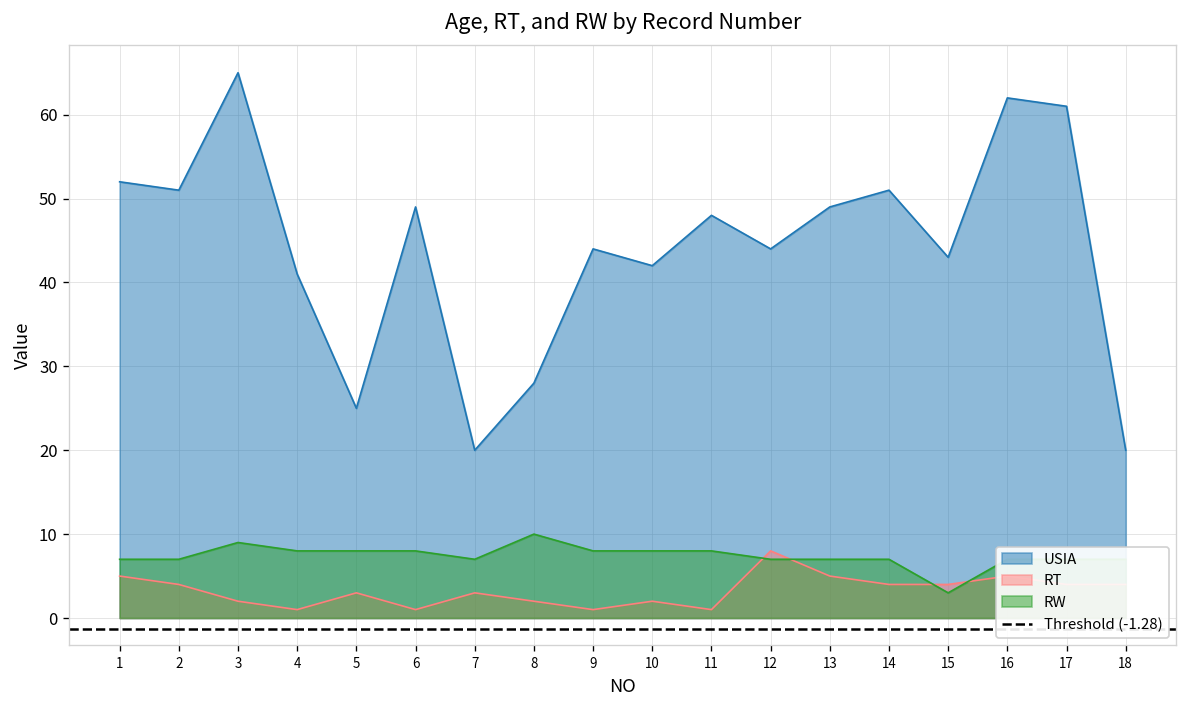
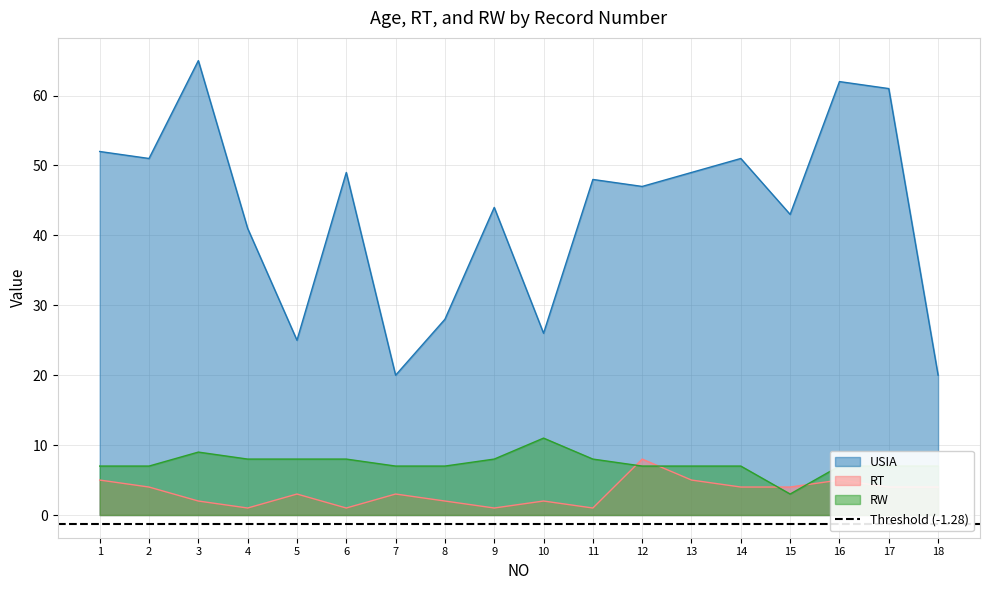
RW, 8: 10 -> 7
USIA, 10: 42 -> 26
RW, 10: 8 -> 11
USIA, 12: 44 -> 47
